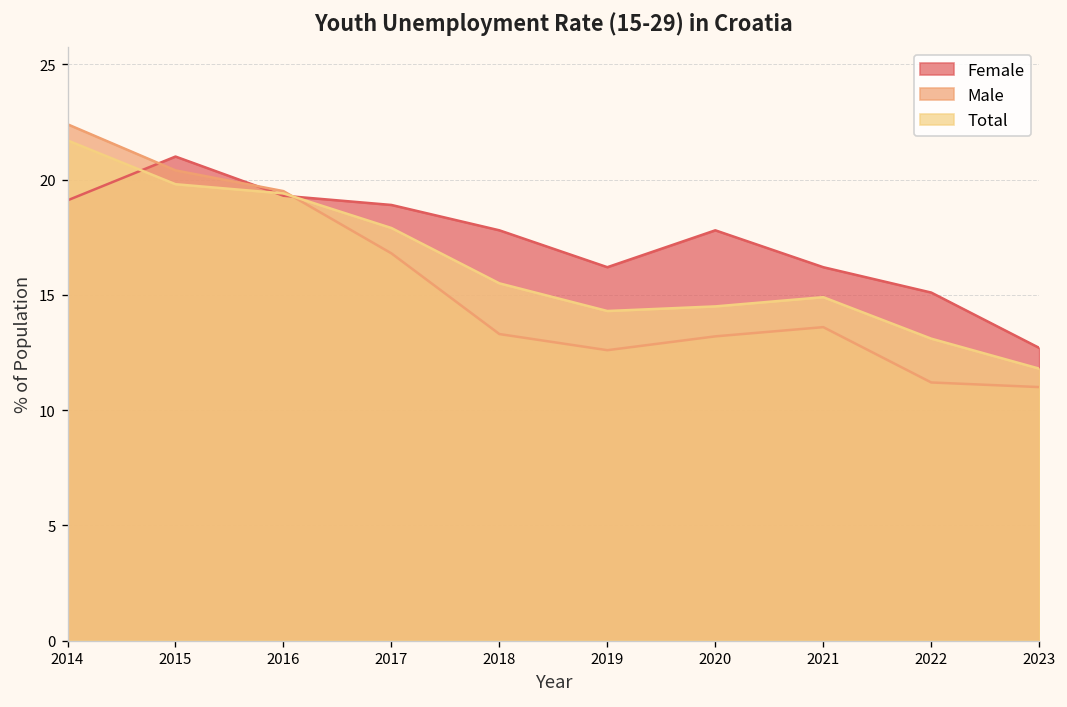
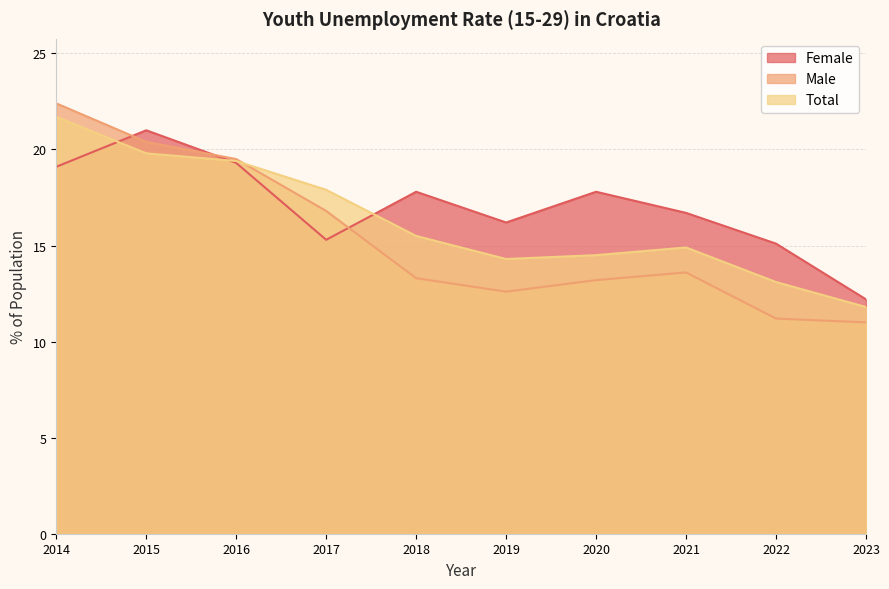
Female, 2017: 18.9 -> 15.3
Female, 2021: 16.2 -> 16.7
Female, 2023: 12.7 -> 12.2
